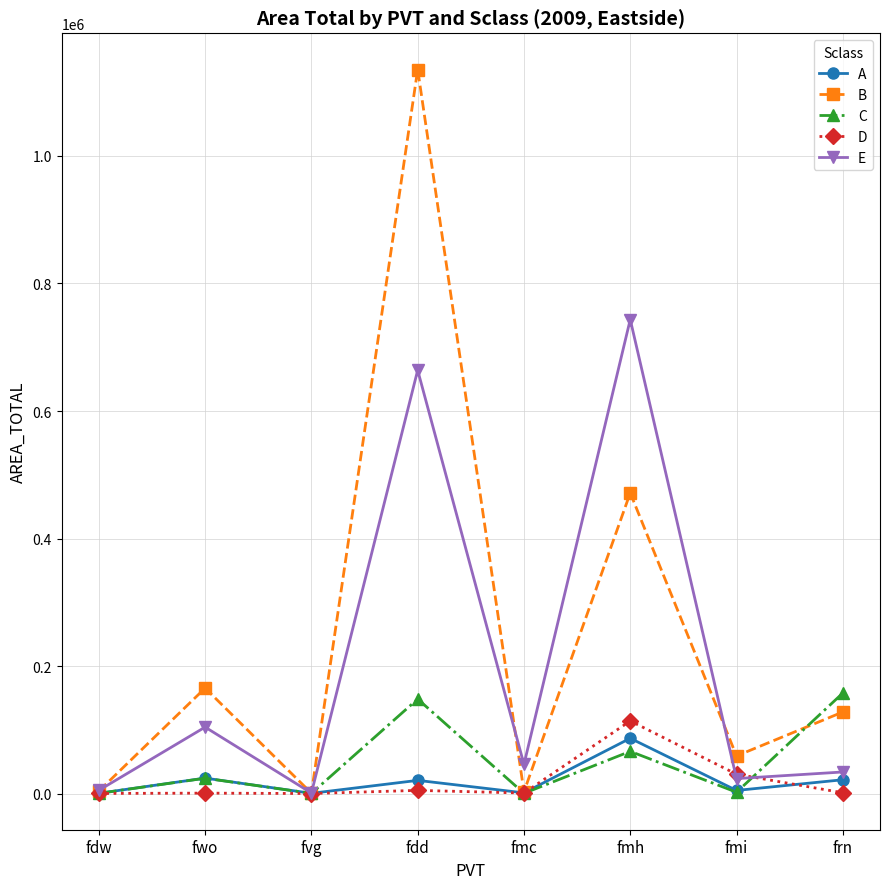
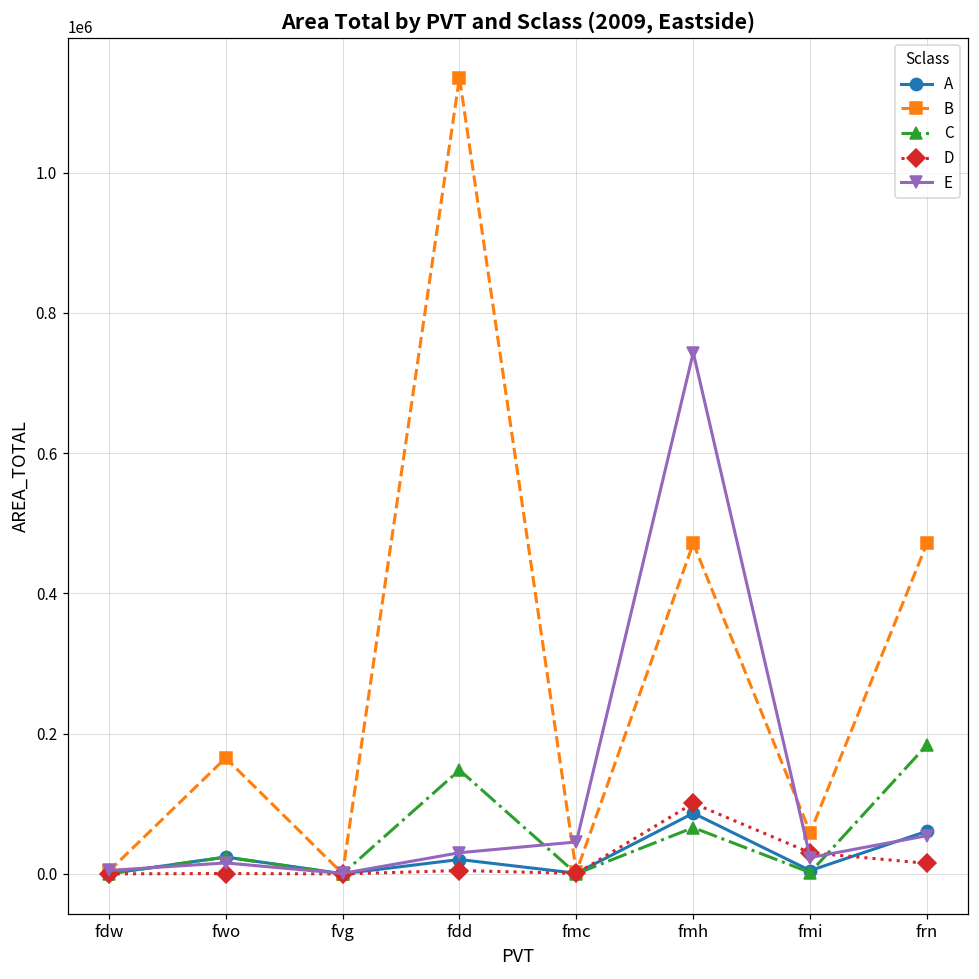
E, fwo: 100000 -> 20000
E, fdd: 660000 -> 30000
D, fmh: 110000 -> 100000
A, frn: 20000 -> 60000
B, frn: 130000 -> 470000
C, frn: 160000 -> 180000
D, frn: 0 -> 20000
E, frn: 30000 -> 50000
